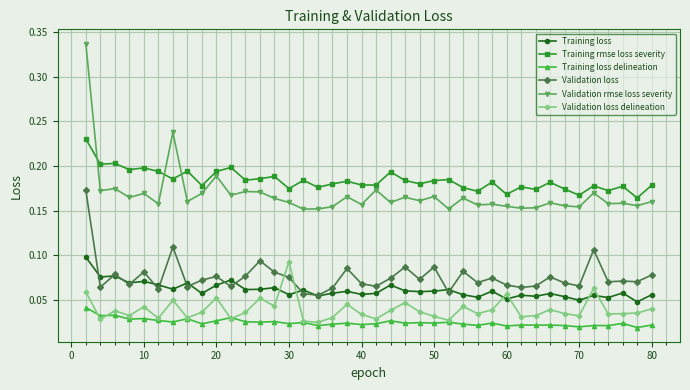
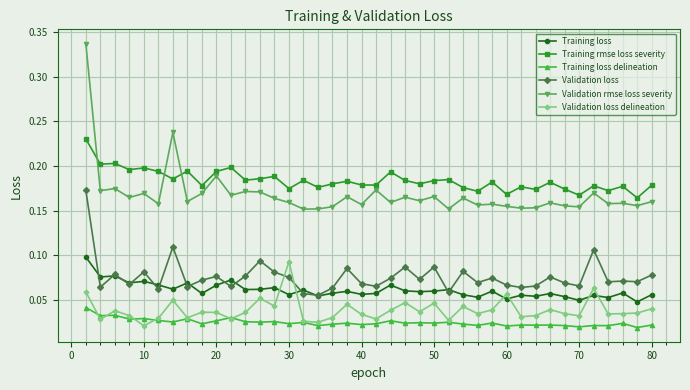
Validation loss delineation, 10: 0.04 -> 0.02
Validation loss delineation, 20: 0.05 -> 0.04
Validation loss delineation, 50: 0.03 -> 0.05
